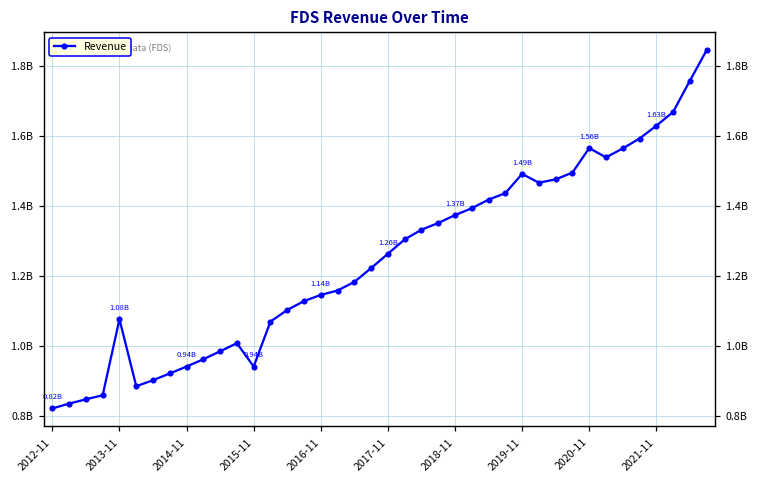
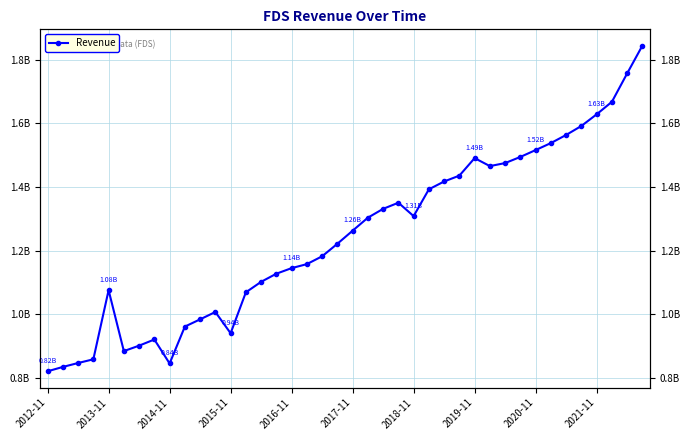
2014-11: 0.94B -> 0.84B
2018-11: 1.37B -> 1.31B
2020-11: 1.56B -> 1.52B
